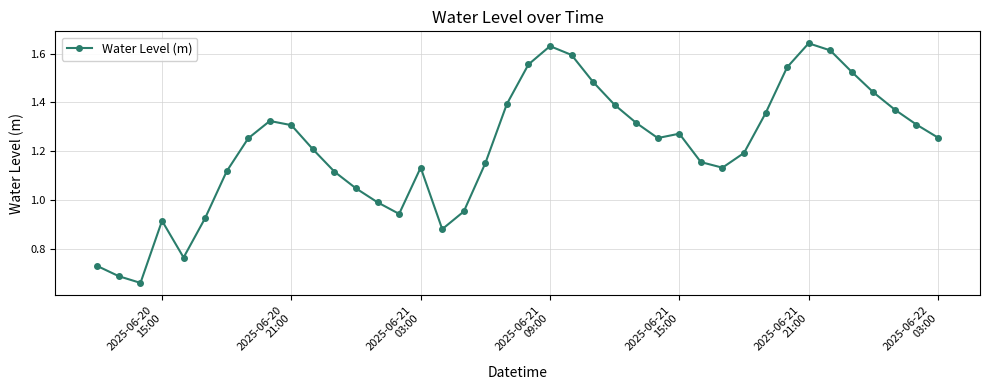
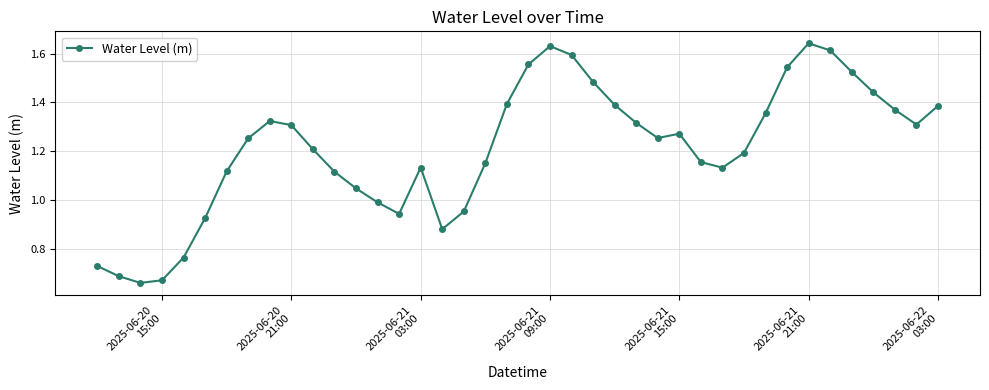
2025-06-20 15:00: 0.91 -> 0.67
2025-06-22 03:00: 1.26 -> 1.39
